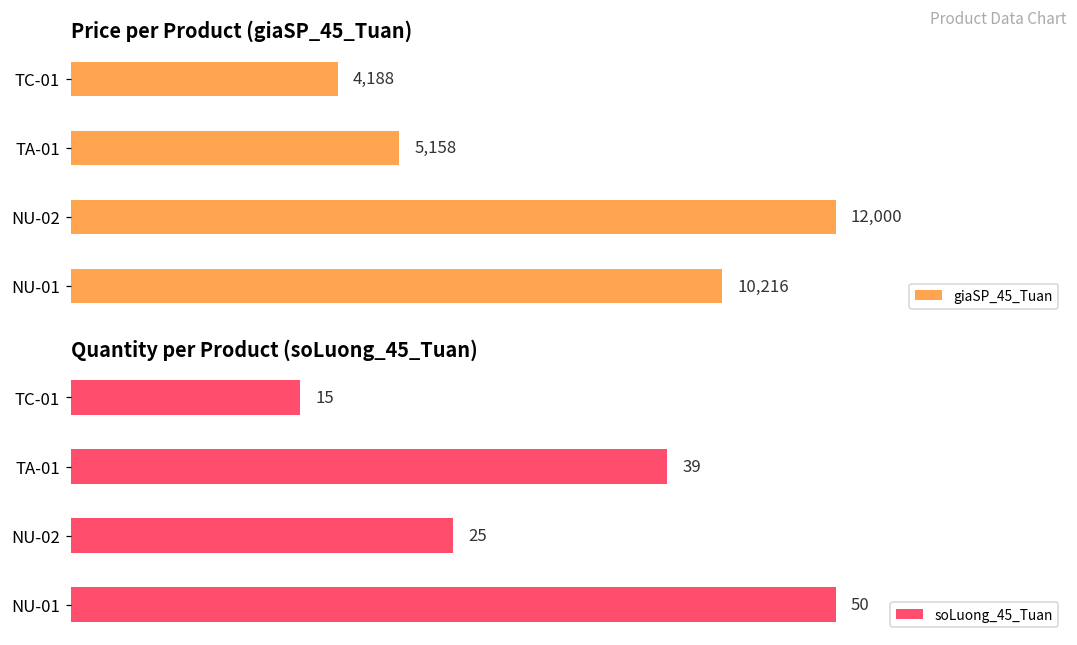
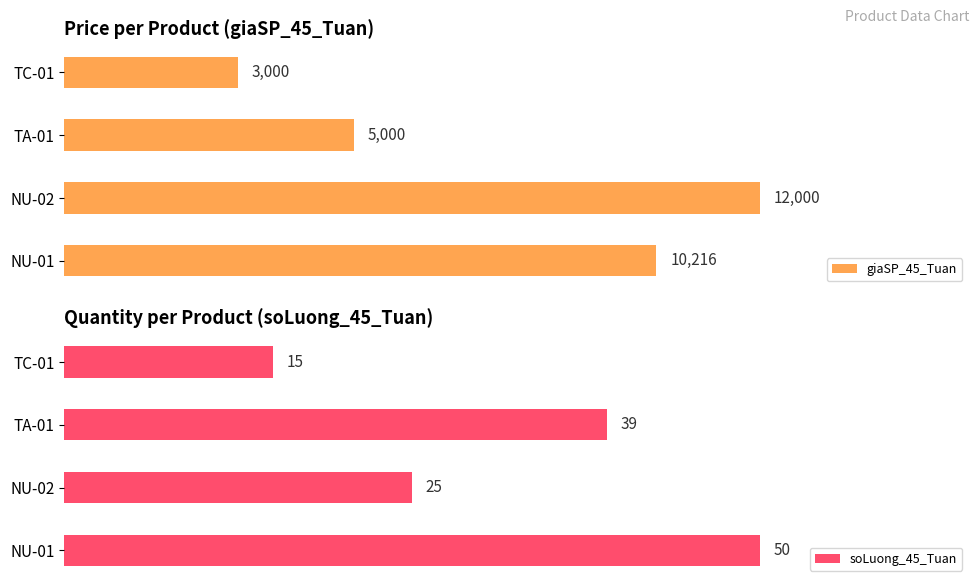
Price per Product (giaSP_45_Tuan), TC-01: 4,188 -> 3,000
Price per Product (giaSP_45_Tuan), TA-01: 5,158 -> 5,000
